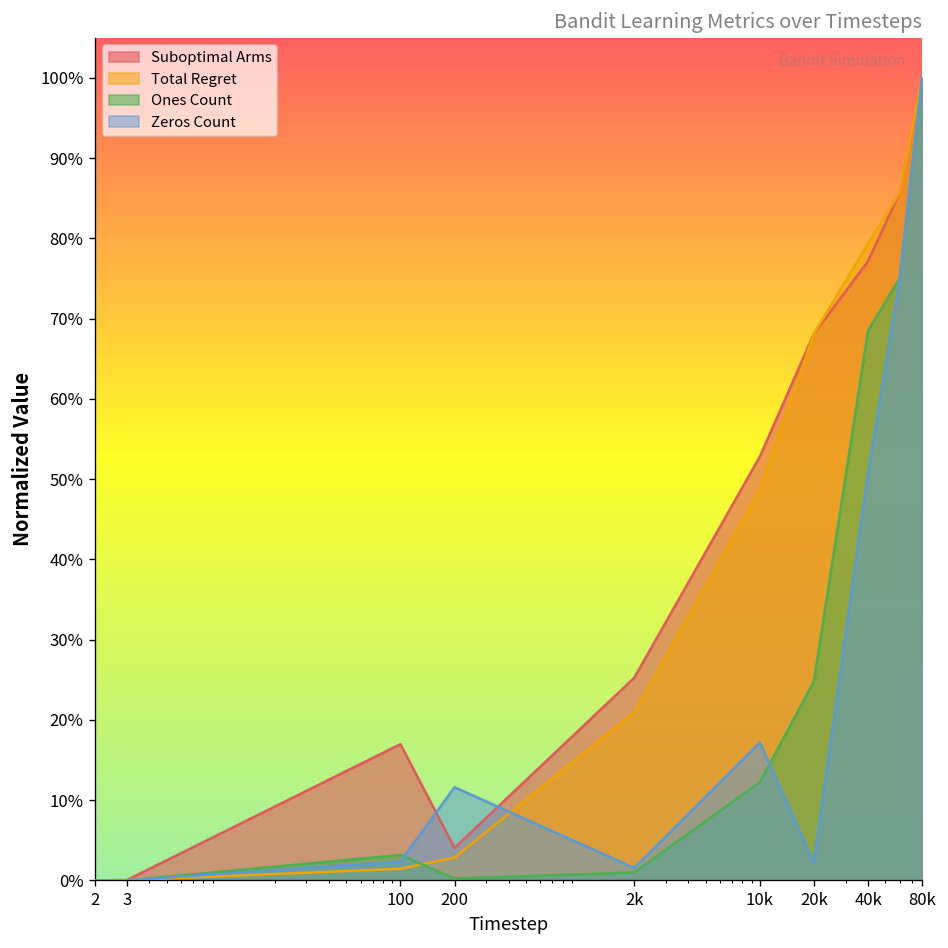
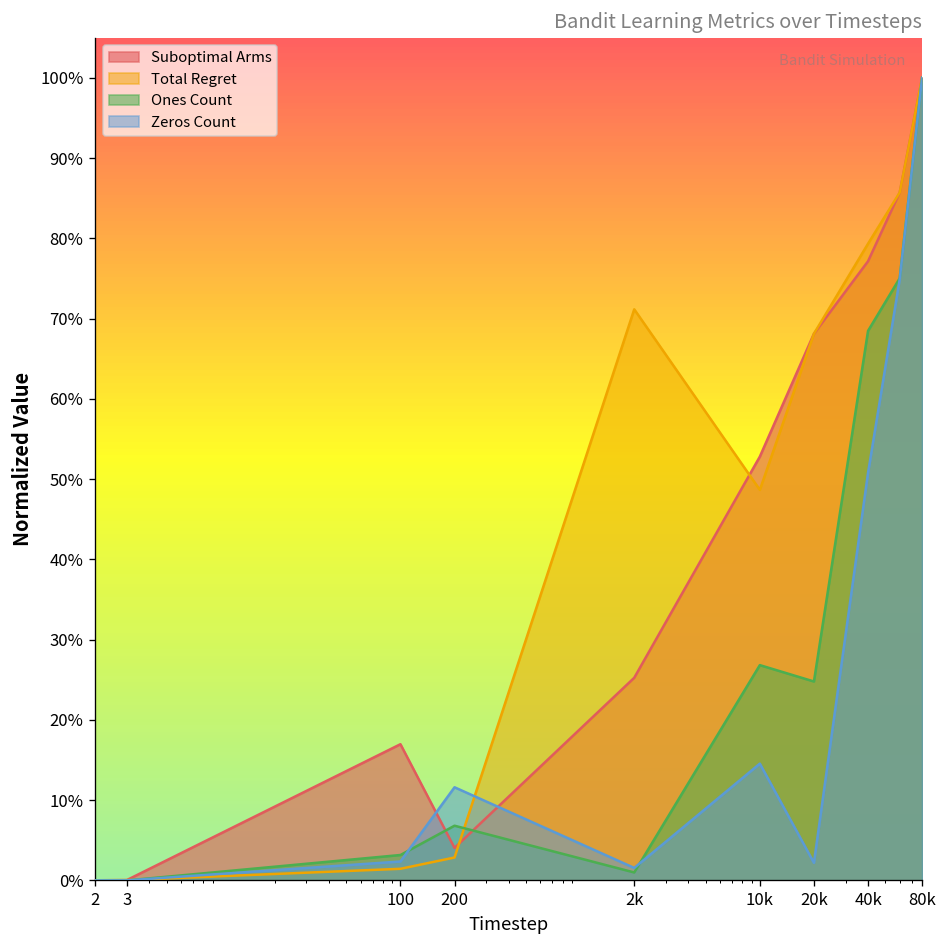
Ones Count, 200: 0% -> 7%
Total Regret, 2k: 21% -> 71%
Ones Count, 10k: 12% -> 27%
Zeros Count, 10k: 17% -> 15%
